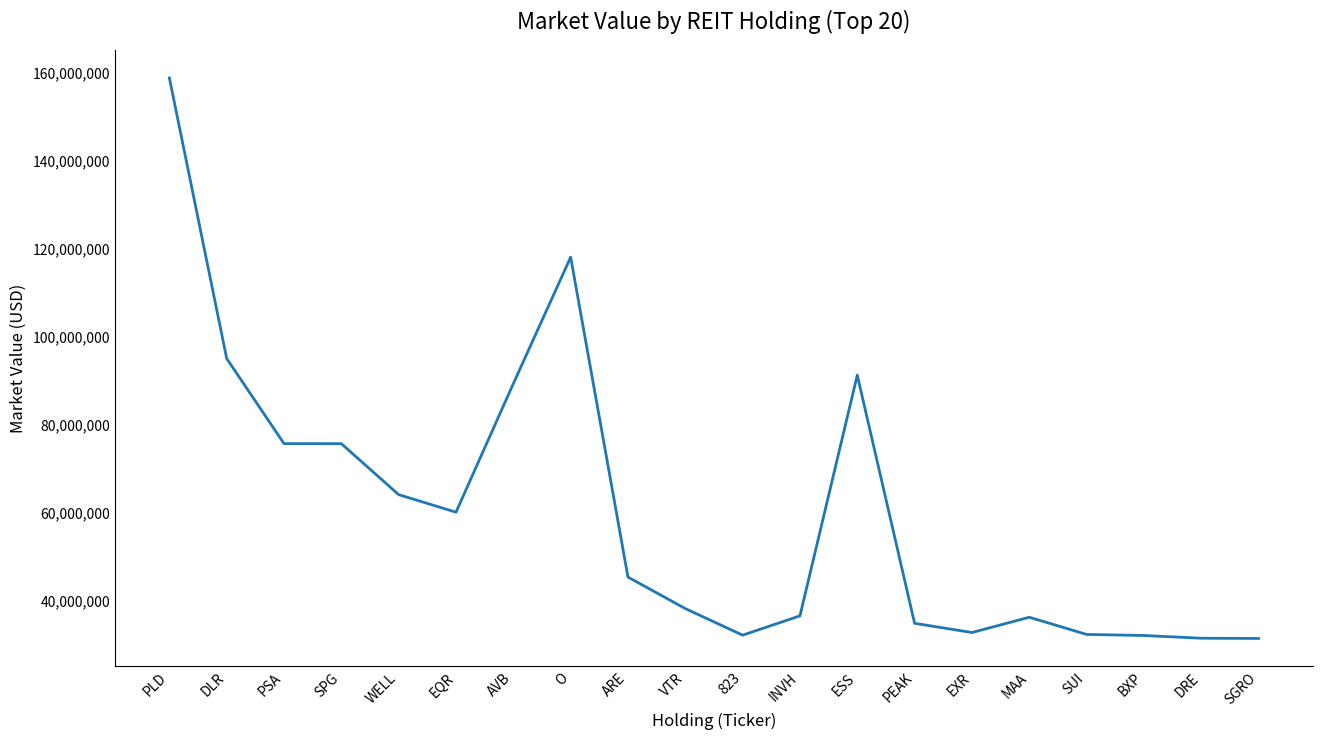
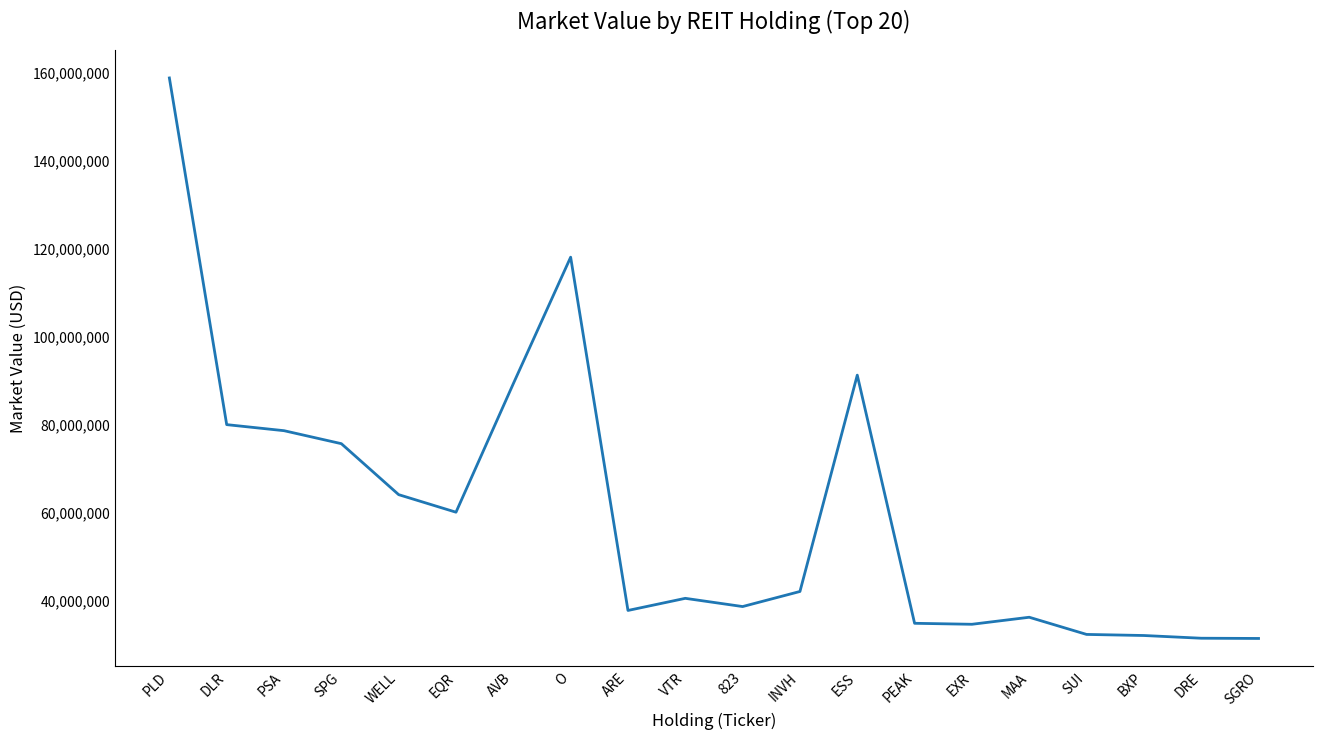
DLR: 95,000,000 -> 80,000,000
PSA: 76,000,000 -> 79,000,000
ARE: 45,000,000 -> 38,000,000
VTR: 38,000,000 -> 40,000,000
823: 32,000,000 -> 39,000,000
INVH: 36,000,000 -> 42,000,000
EXR: 33,000,000 -> 35,000,000
